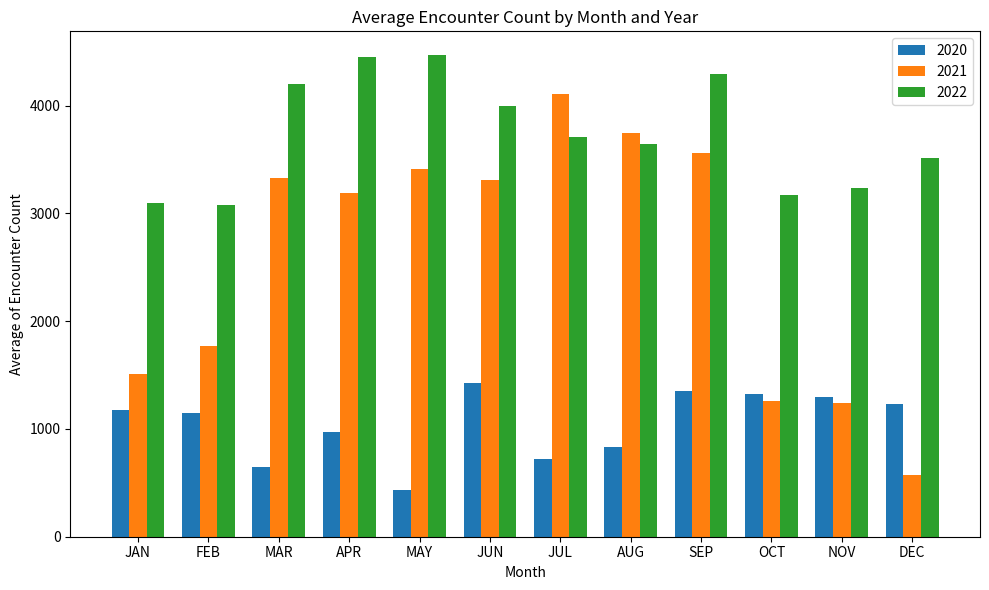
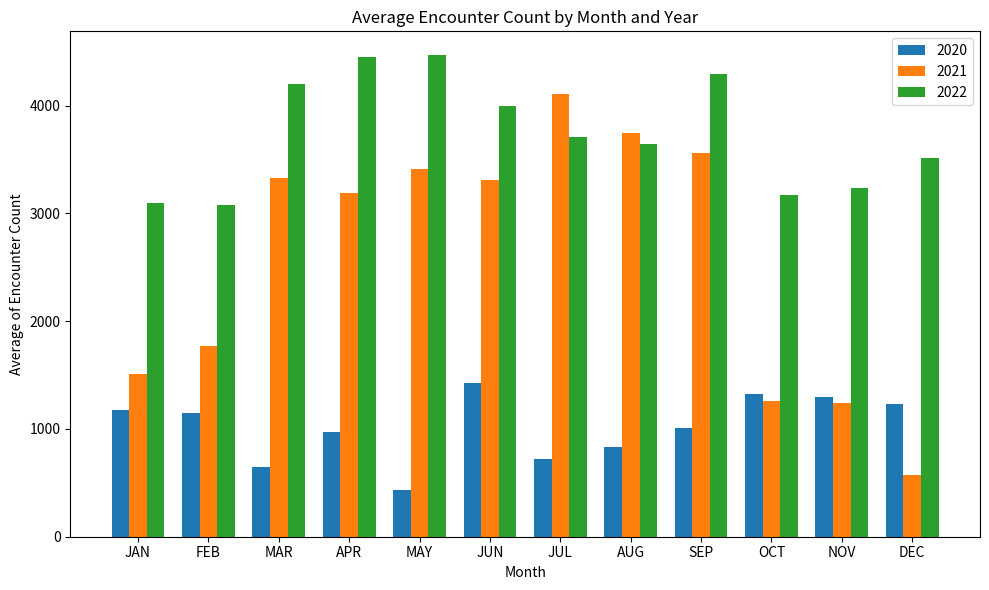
2020, SEP: 1350 -> 1010
